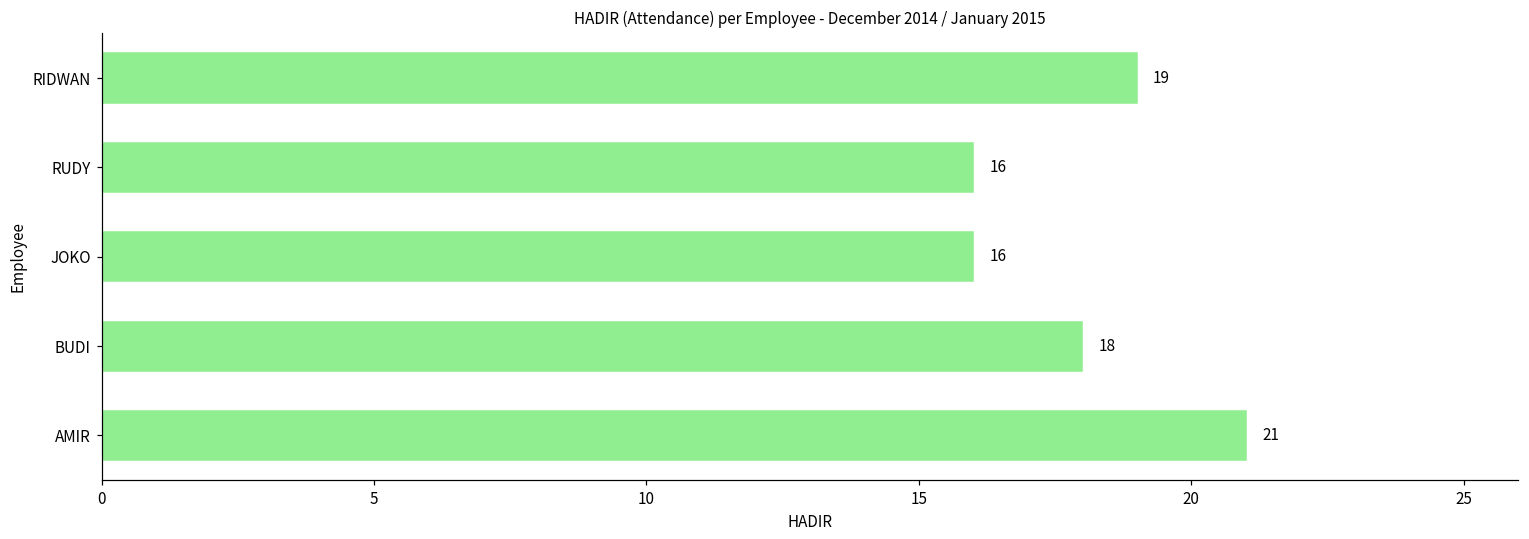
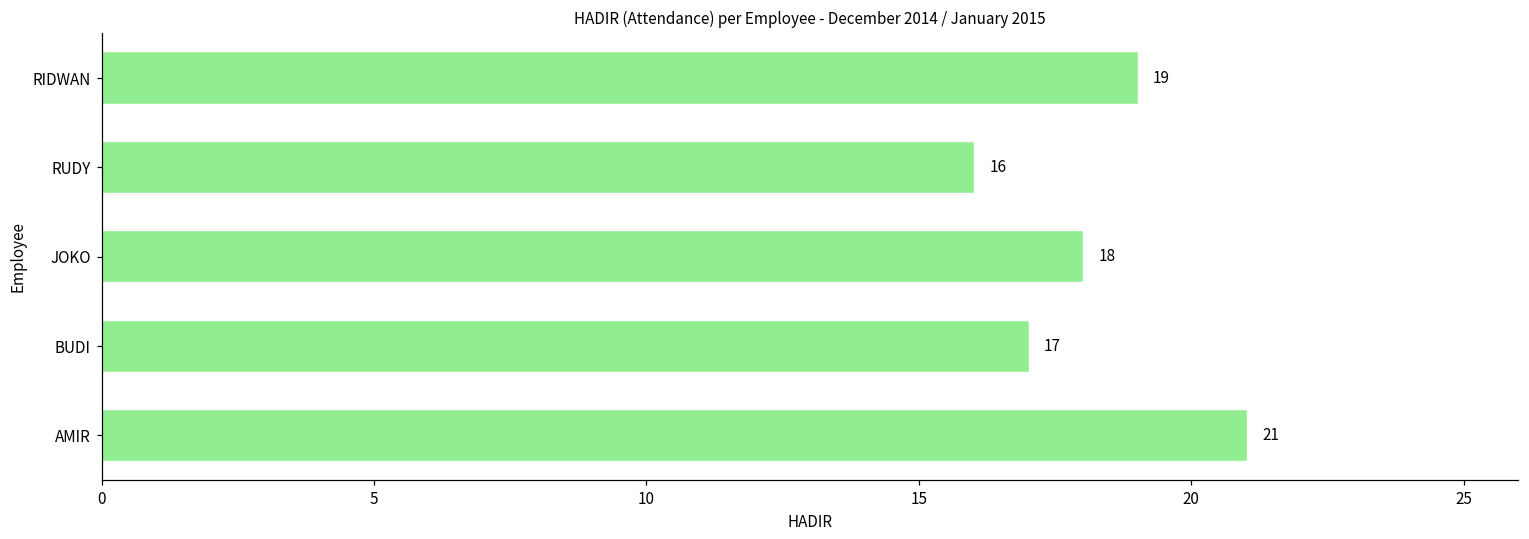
JOKO: 16 -> 18
BUDI: 18 -> 17
